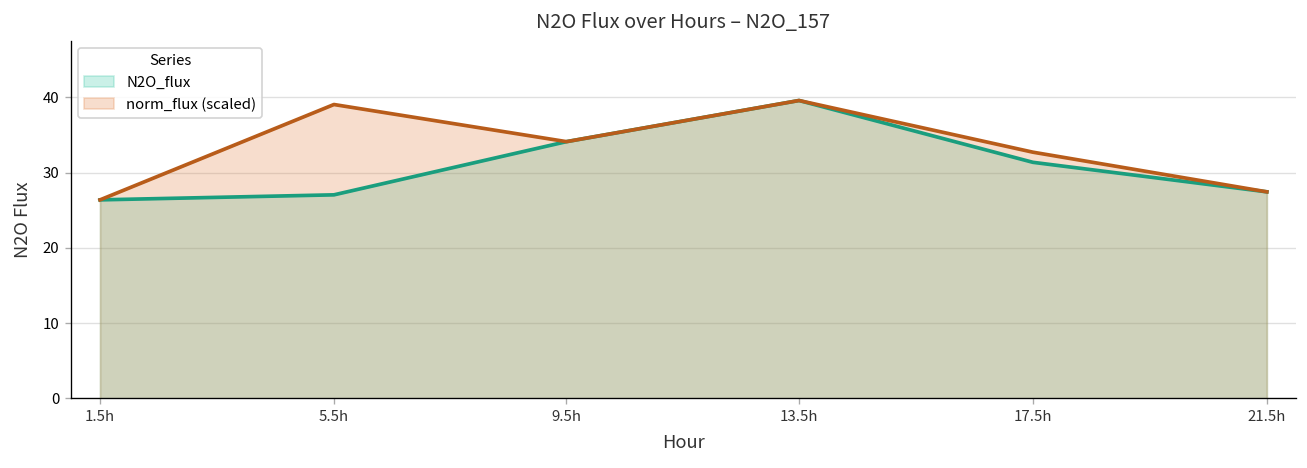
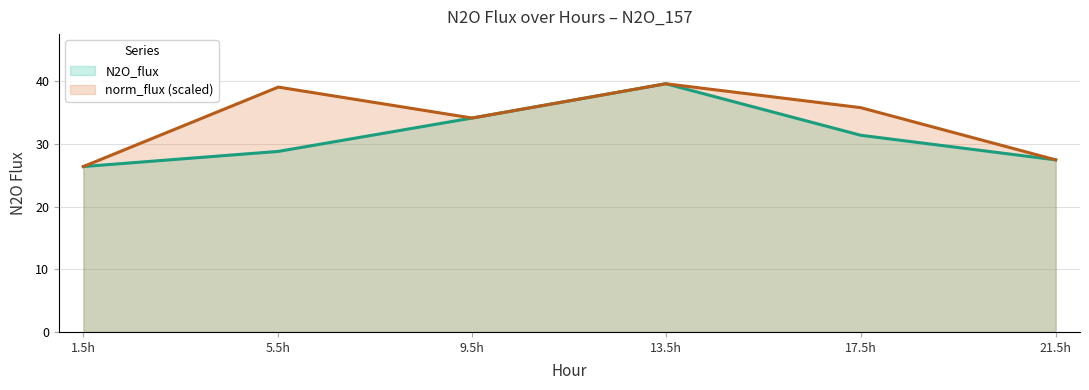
N2O_flux, 5.5h: 27 -> 29
norm_flux (scaled), 17.5h: 33 -> 36
